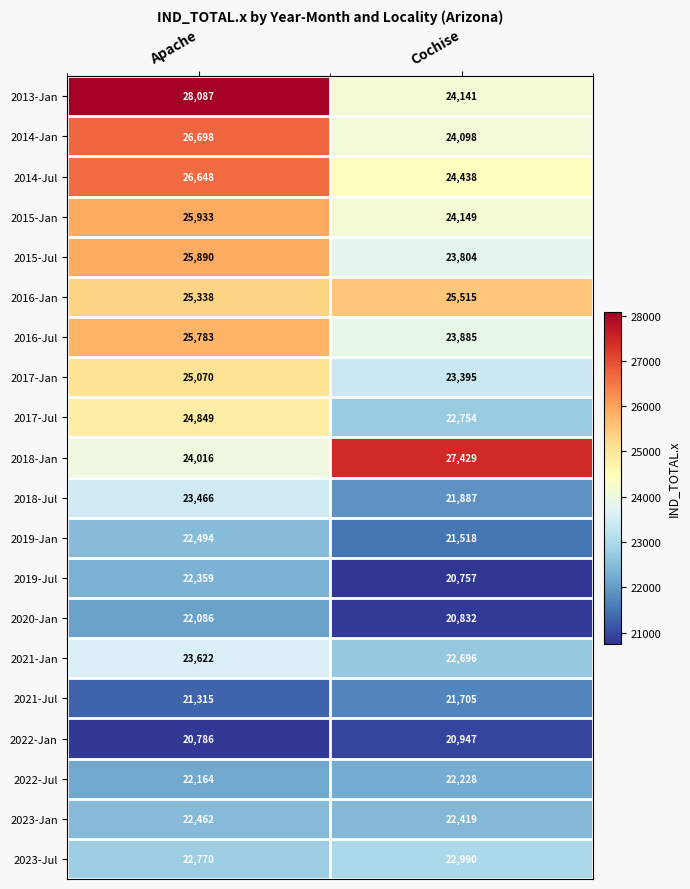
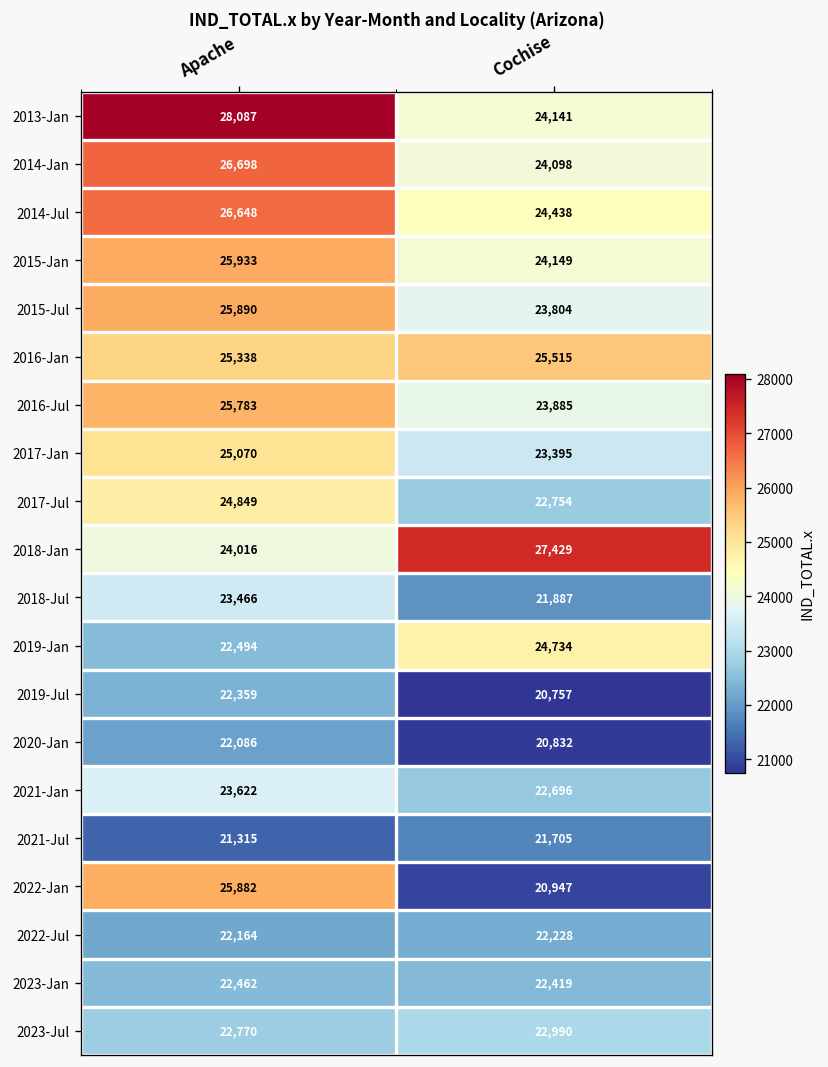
2019-Jan, Cochise: 21,518 -> 24,734
2022-Jan, Apache: 20,786 -> 25,882
